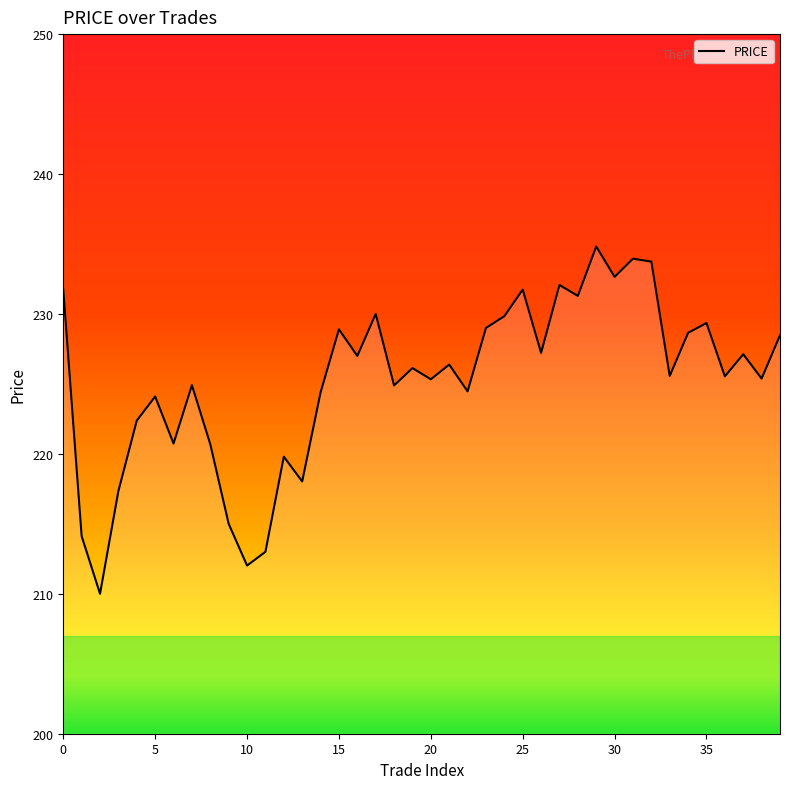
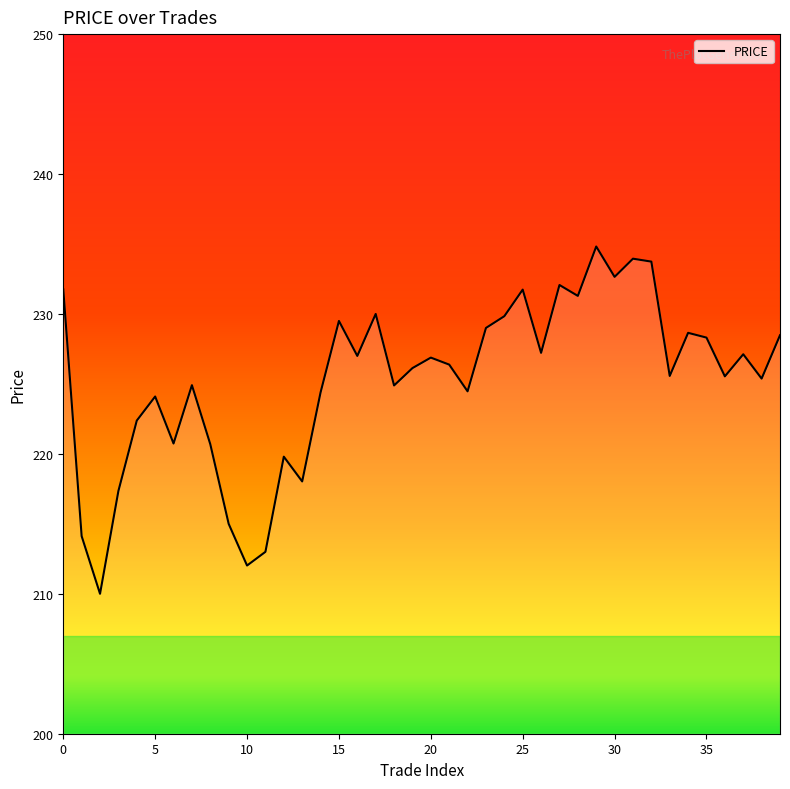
15: 228.9 -> 229.5
20: 225.3 -> 226.9
35: 229.4 -> 228.3
